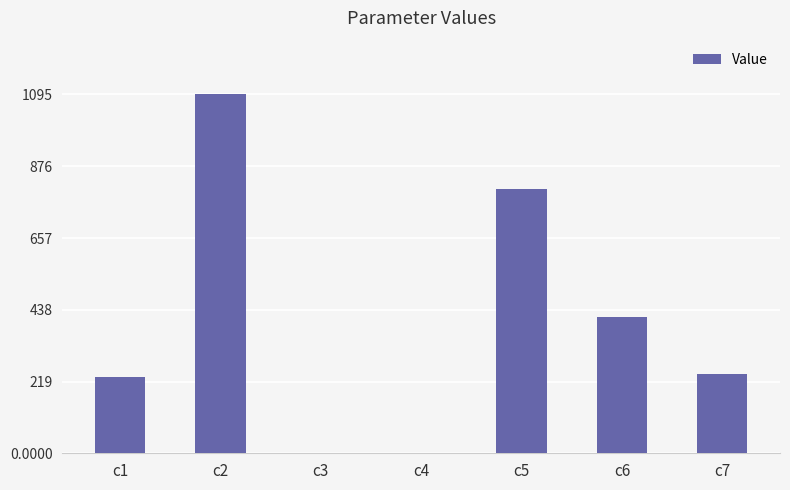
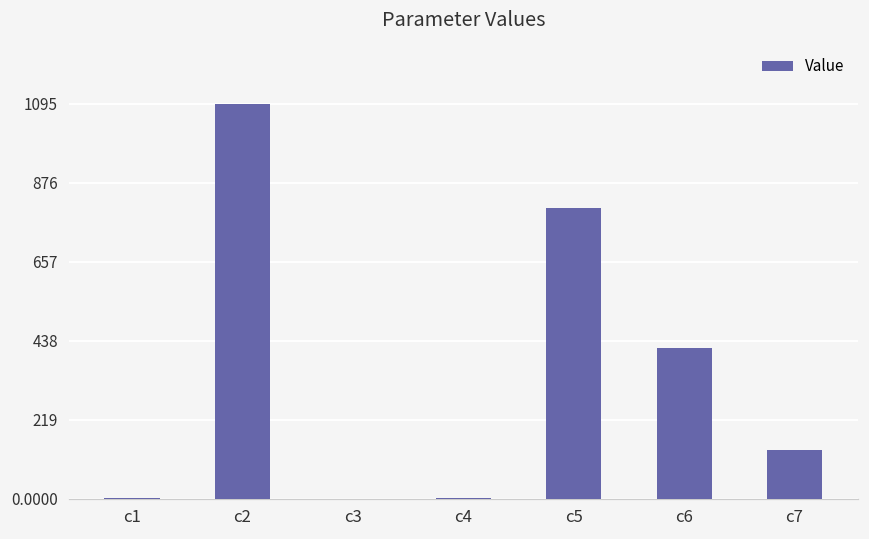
c1: 230 -> 0
c7: 240 -> 130
